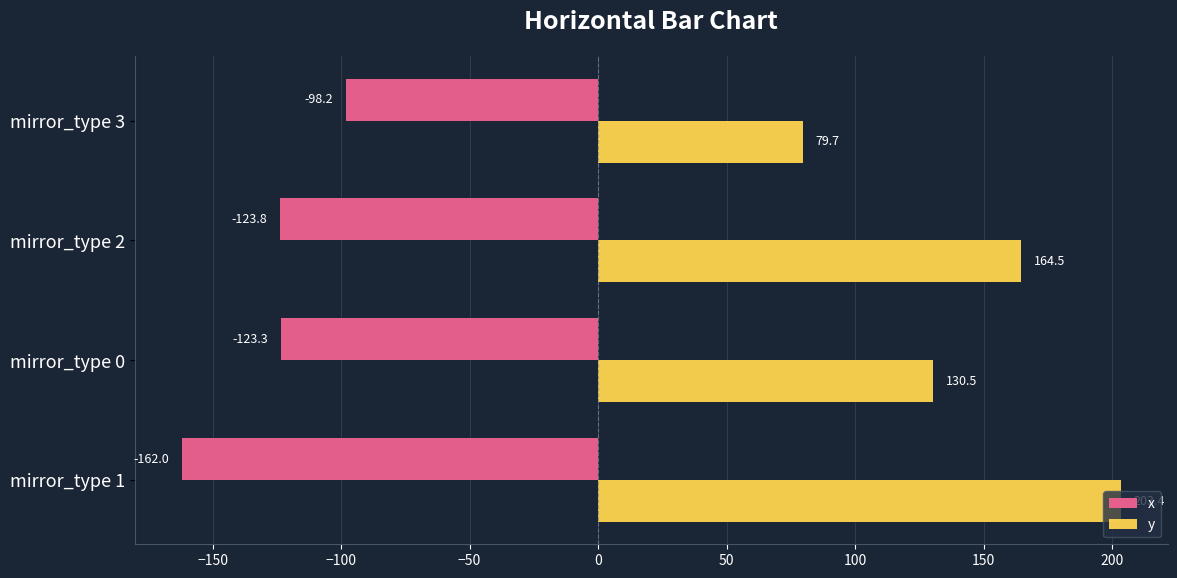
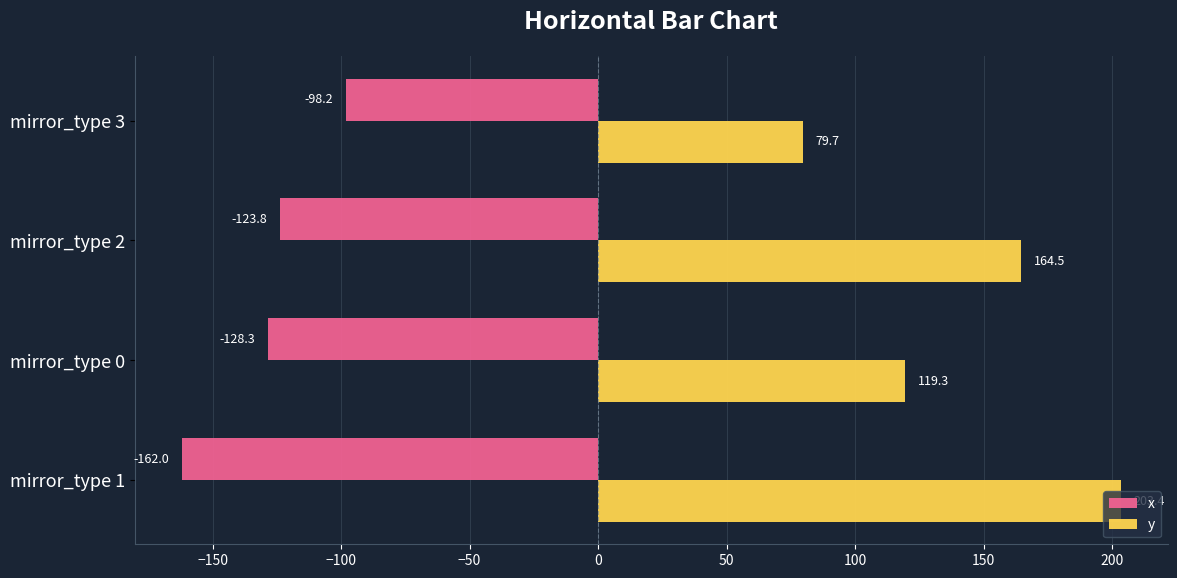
x, mirror_type 0: -123.3 -> -128.3
y, mirror_type 0: 130.5 -> 119.3
